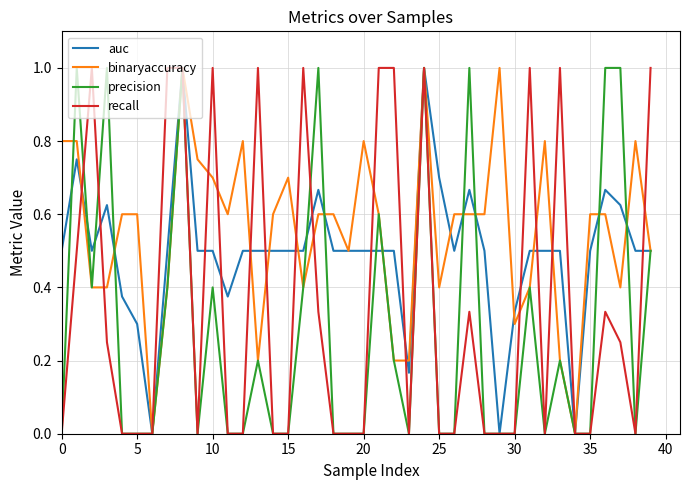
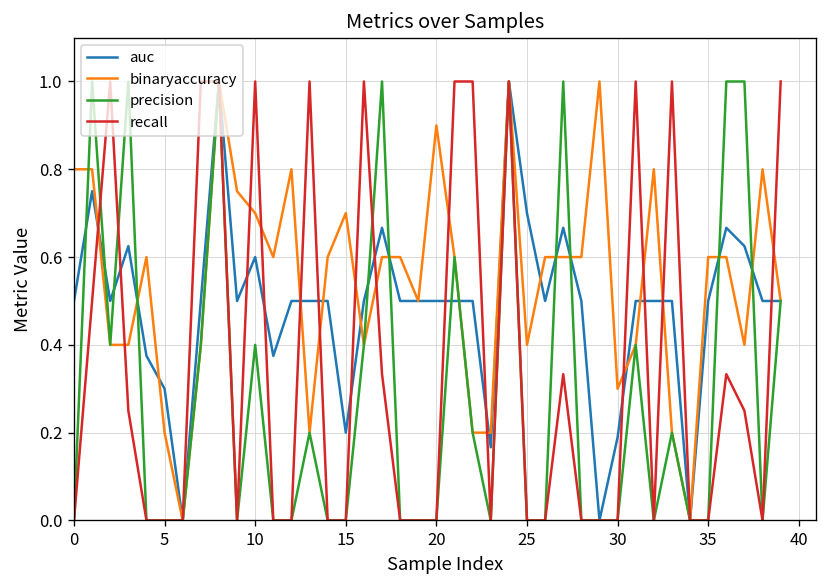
binaryaccuracy, 5: 0.6 -> 0.2
auc, 10: 0.5 -> 0.6
auc, 15: 0.5 -> 0.2
binaryaccuracy, 20: 0.8 -> 0.9
auc, 30: 0.33 -> 0.19
